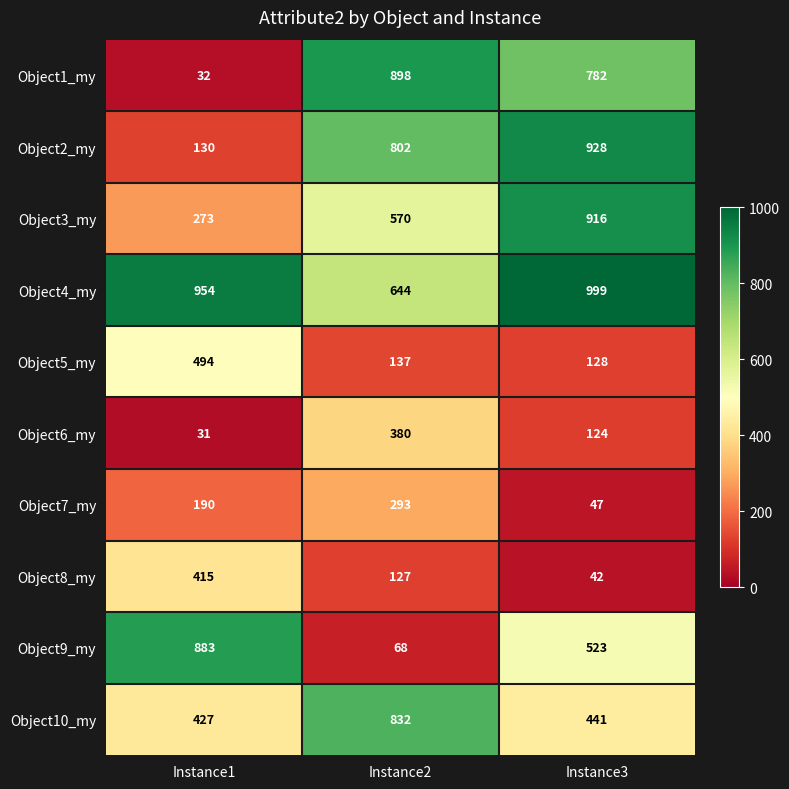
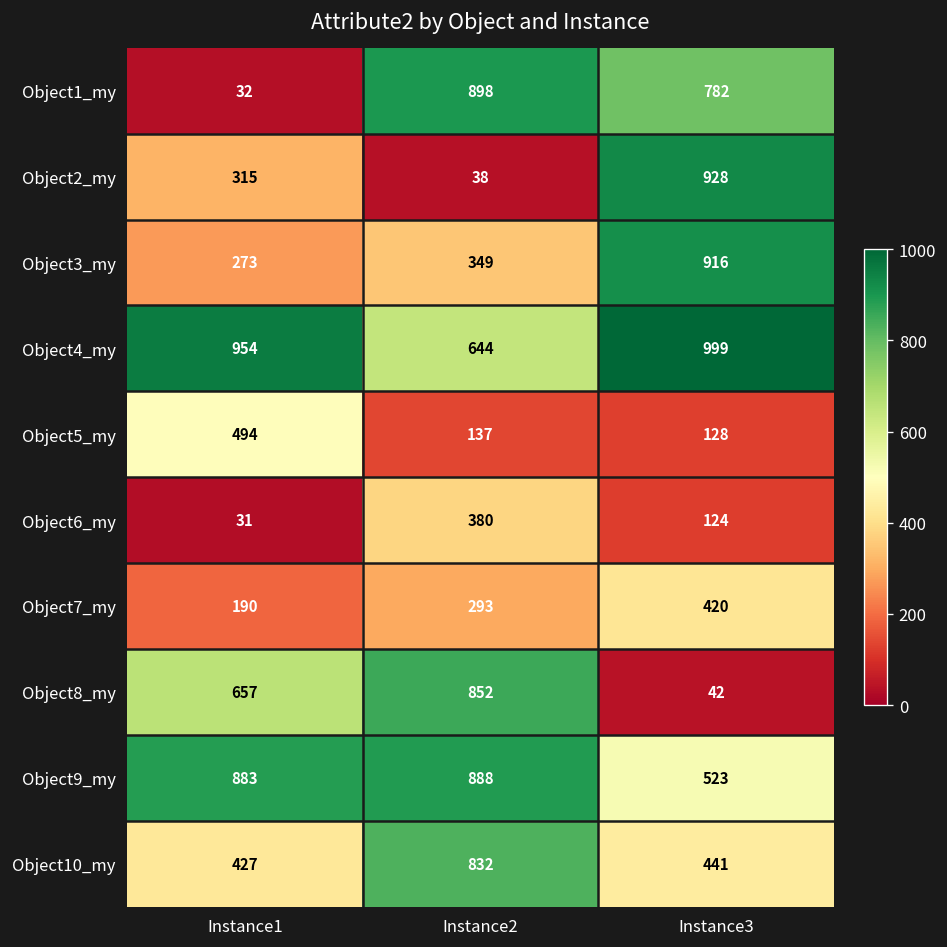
Object2_my, Instance1: 130 -> 315
Object2_my, Instance2: 802 -> 38
Object3_my, Instance2: 570 -> 349
Object7_my, Instance3: 47 -> 420
Object8_my, Instance1: 415 -> 657
Object8_my, Instance2: 127 -> 852
Object9_my, Instance2: 68 -> 888
